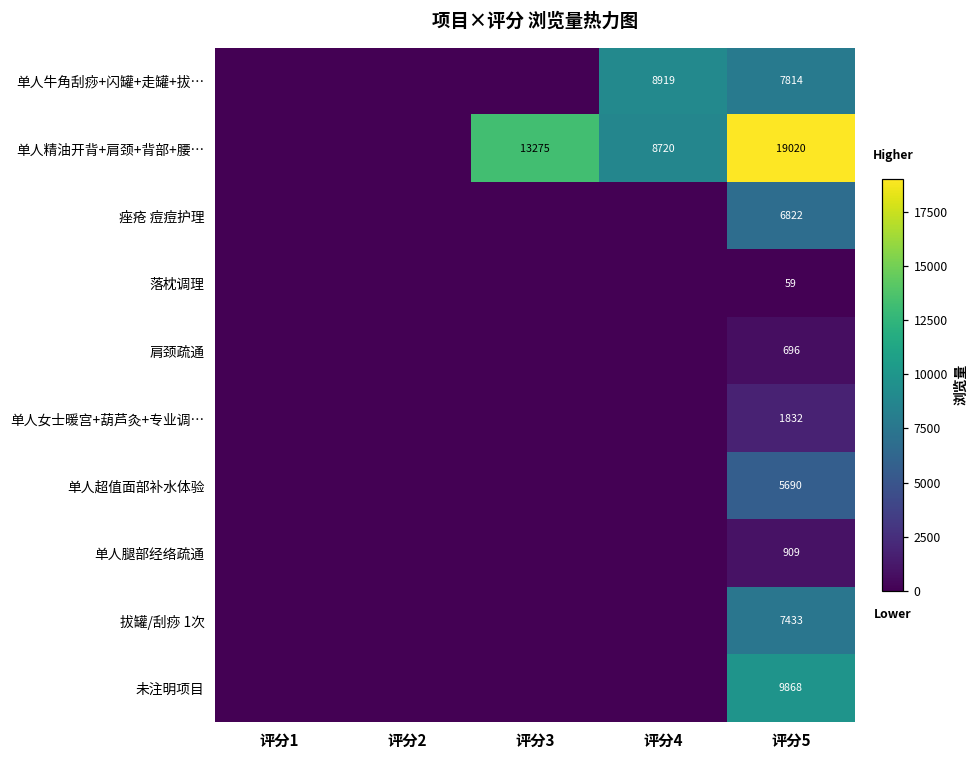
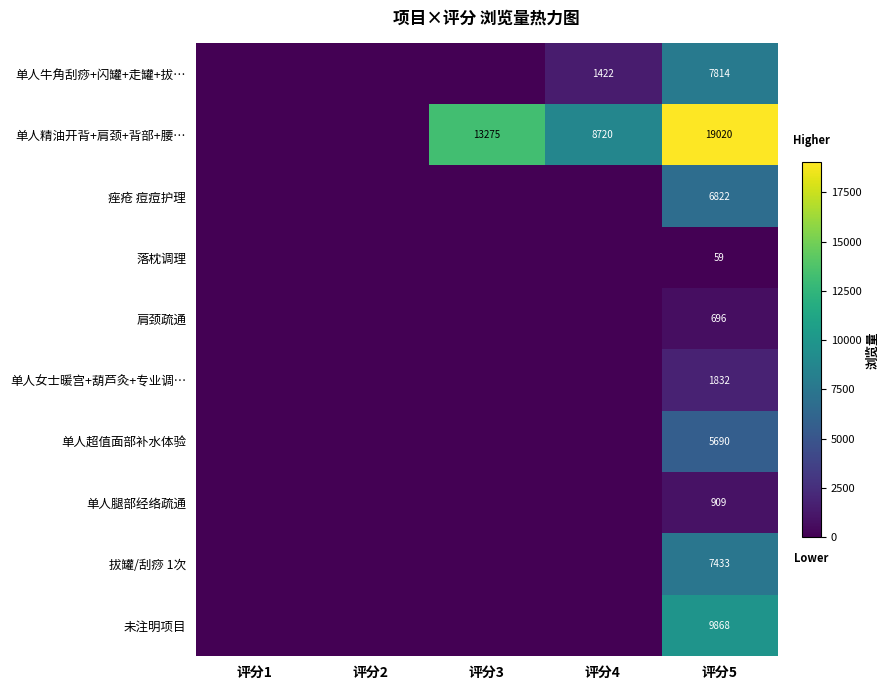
单人牛角刮痧+闪罐+走罐+拔…, 评分4: 8919 -> 1422
